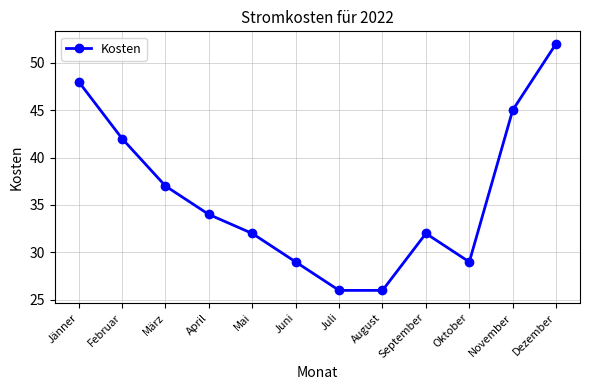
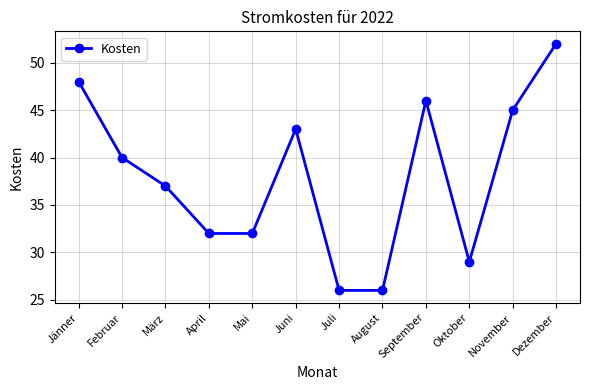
Februar: 42 -> 40
April: 34 -> 32
Juni: 29 -> 43
September: 32 -> 46
